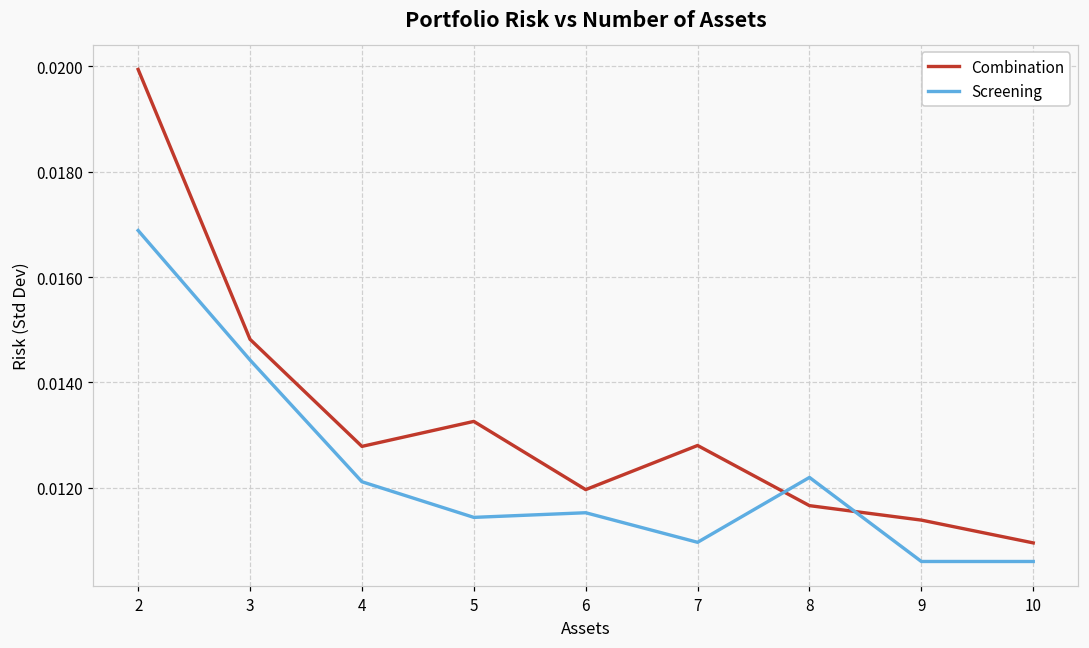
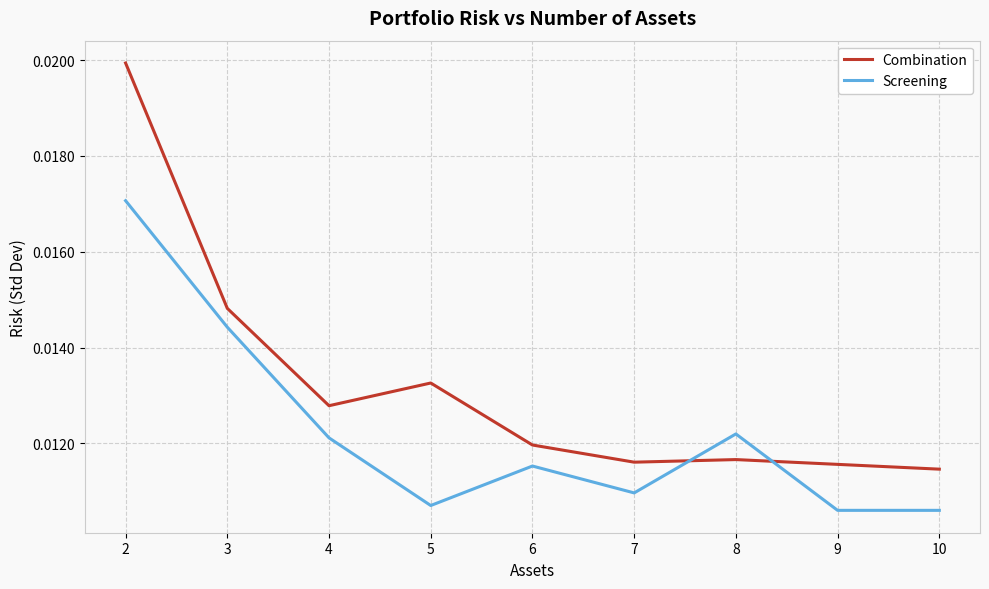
Screening, 2: 0.0169 -> 0.0171
Screening, 5: 0.0114 -> 0.0107
Combination, 7: 0.0128 -> 0.0116
Combination, 9: 0.0114 -> 0.0116
Combination, 10: 0.0110 -> 0.0115
